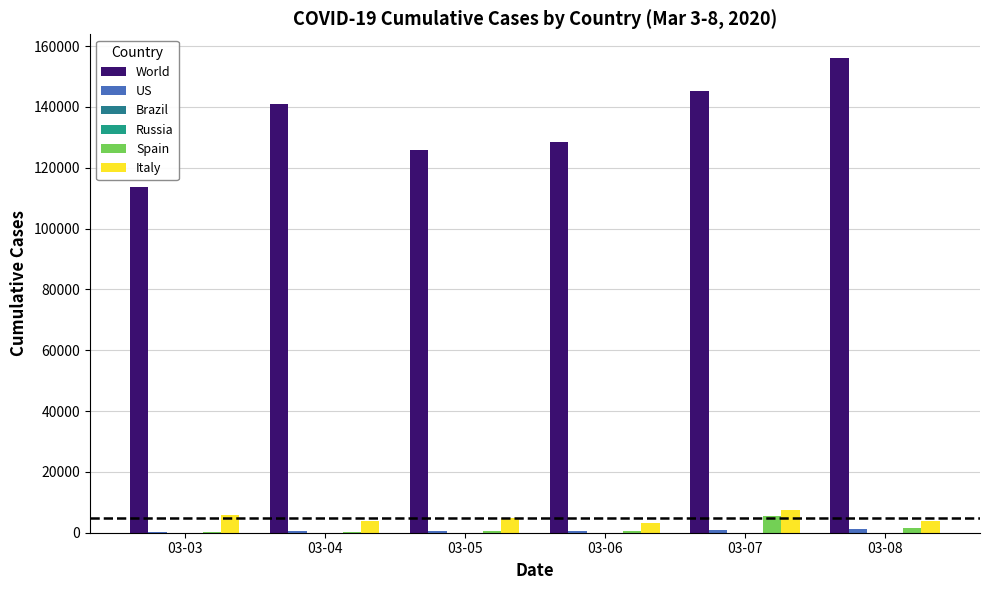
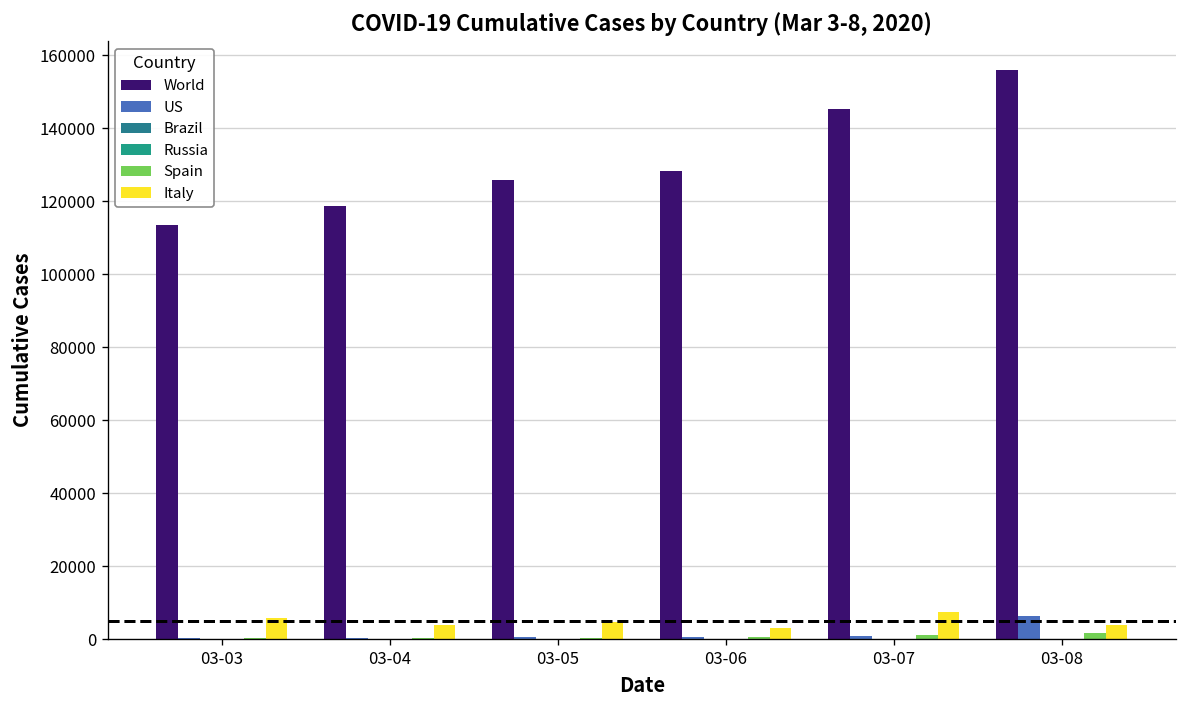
World, 03-04: 141000 -> 119000
Spain, 03-07: 6000 -> 1000
US, 03-08: 1000 -> 6000
